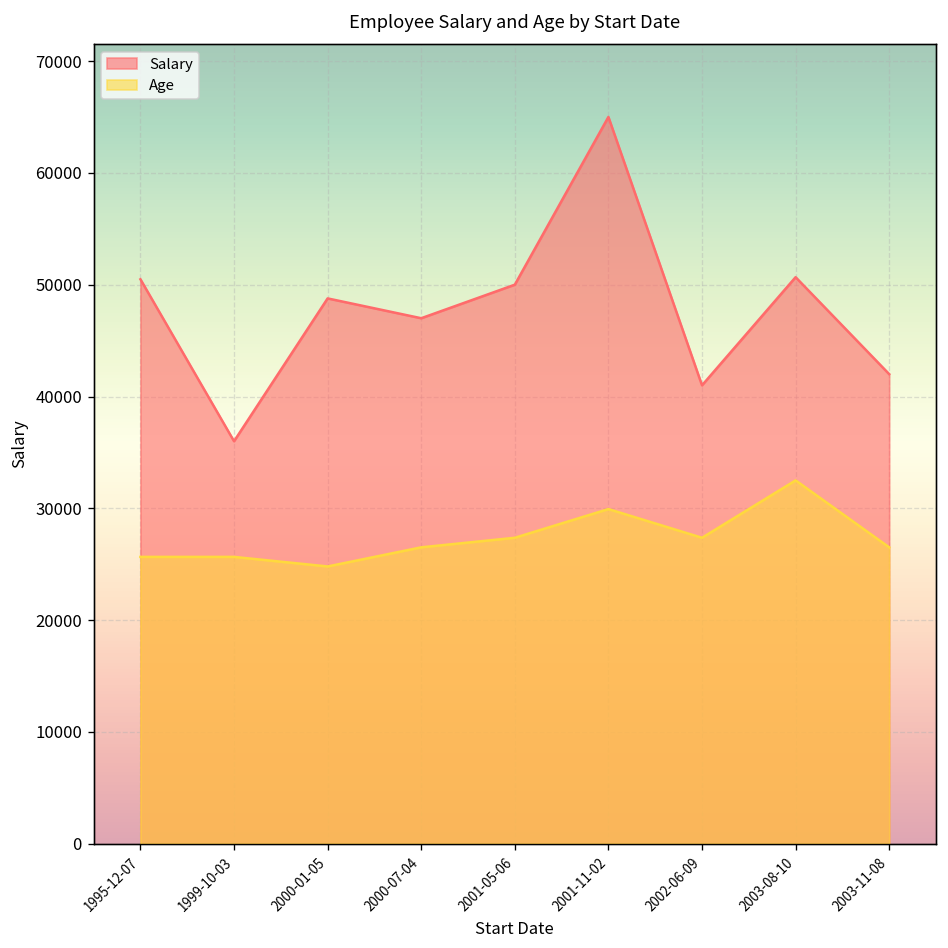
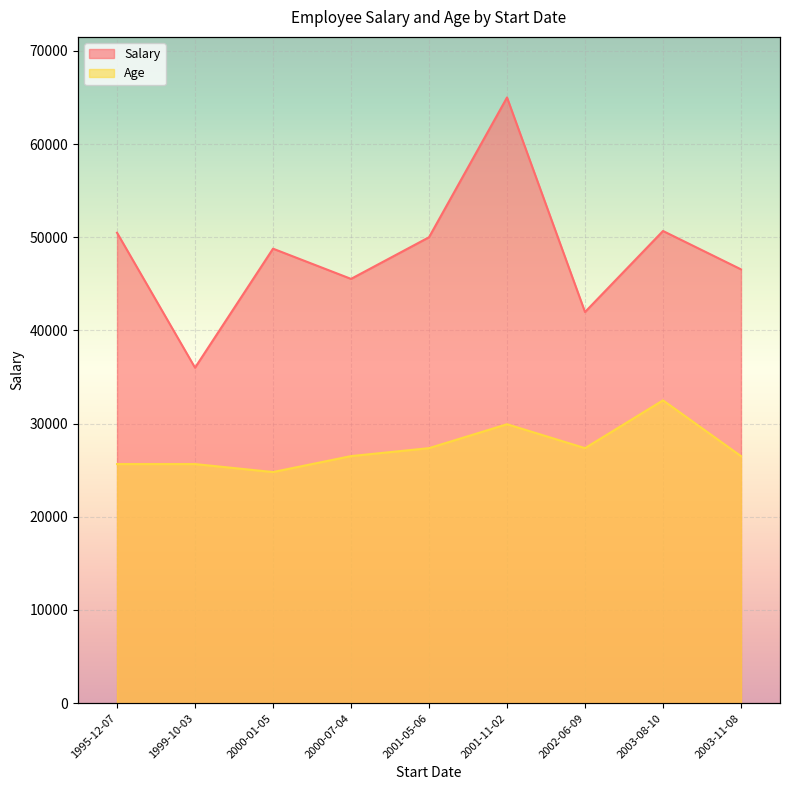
Salary, 2000-07-04: 47000 -> 46000
Salary, 2002-06-09: 41000 -> 42000
Salary, 2003-11-08: 42000 -> 47000
